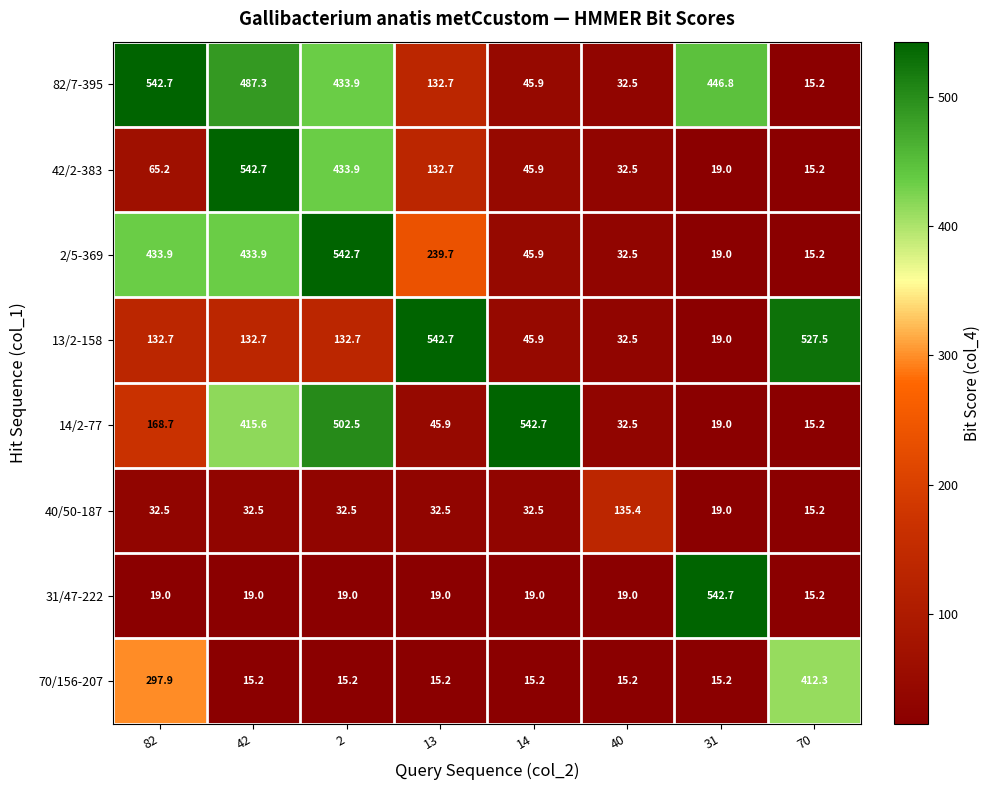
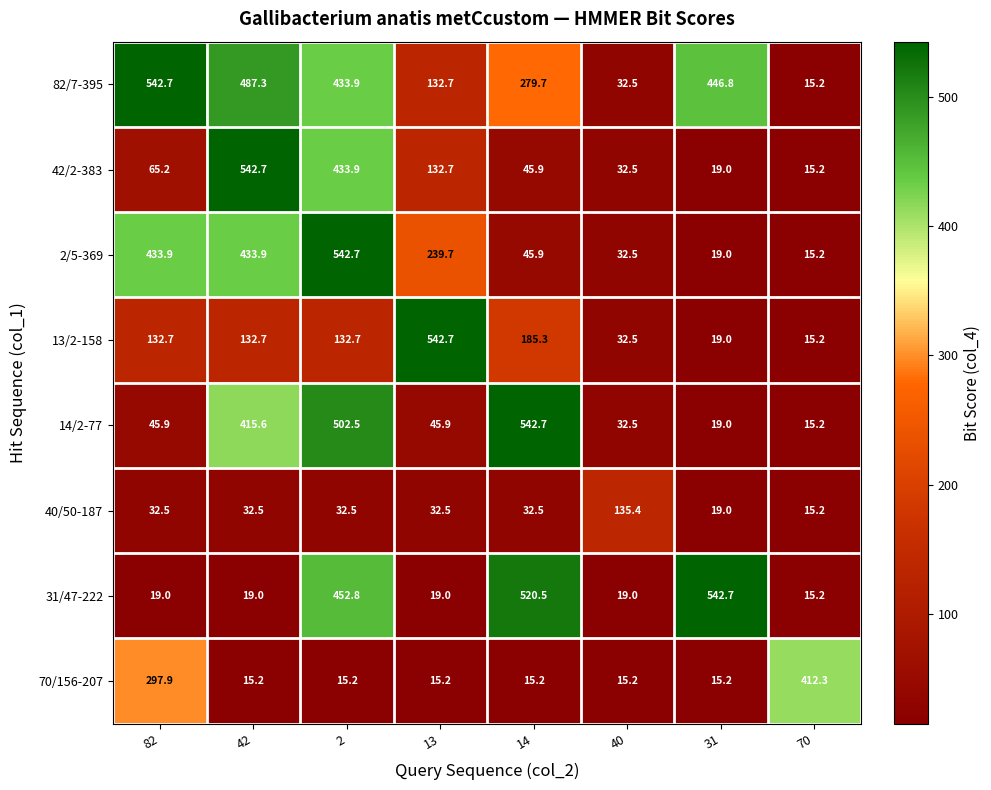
82/7-395, 14: 45.9 -> 279.7
13/2-158, 14: 45.9 -> 185.3
13/2-158, 70: 527.5 -> 15.2
14/2-77, 82: 168.7 -> 45.9
31/47-222, 2: 19.0 -> 452.8
31/47-222, 14: 19.0 -> 520.5
